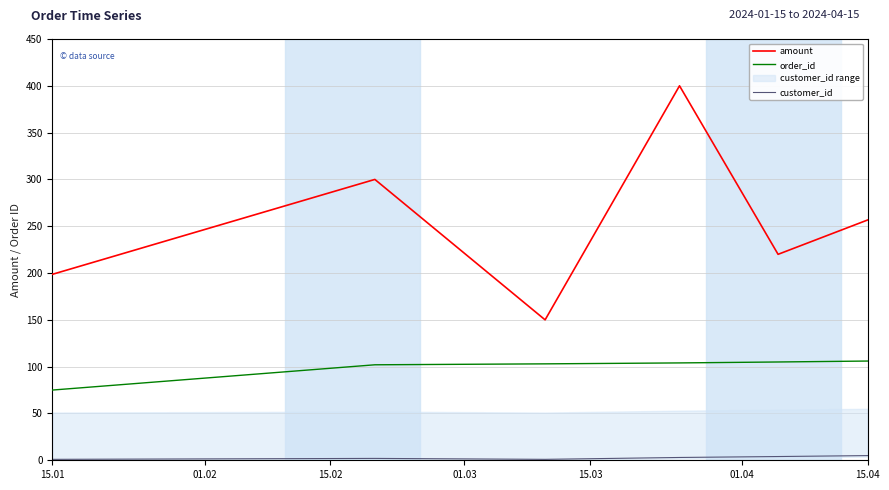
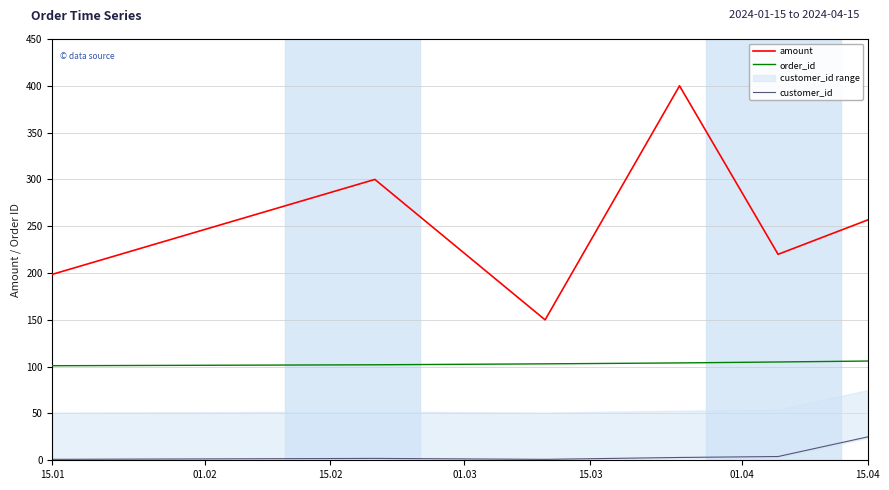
order_id, 15.01: 80 -> 100
customer_id, 15.04: 10 -> 30
